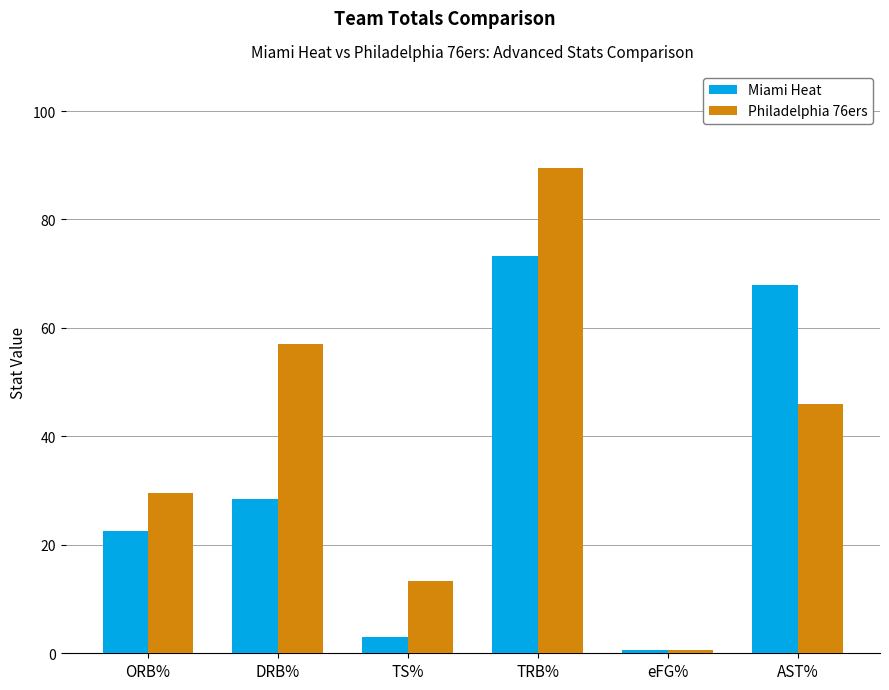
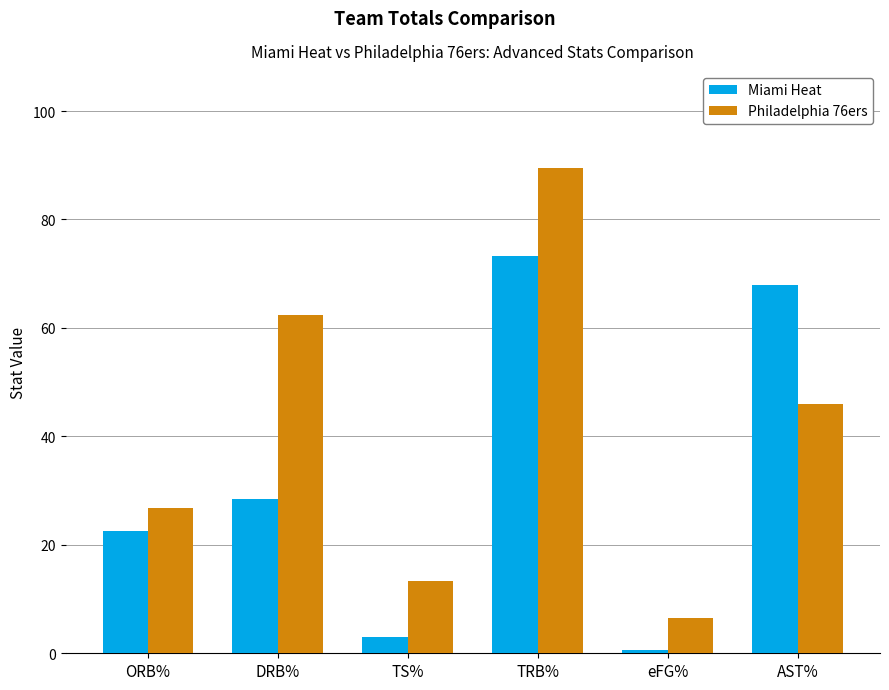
Philadelphia 76ers, ORB%: 30 -> 27
Philadelphia 76ers, DRB%: 57 -> 62
Philadelphia 76ers, eFG%: 1 -> 7
